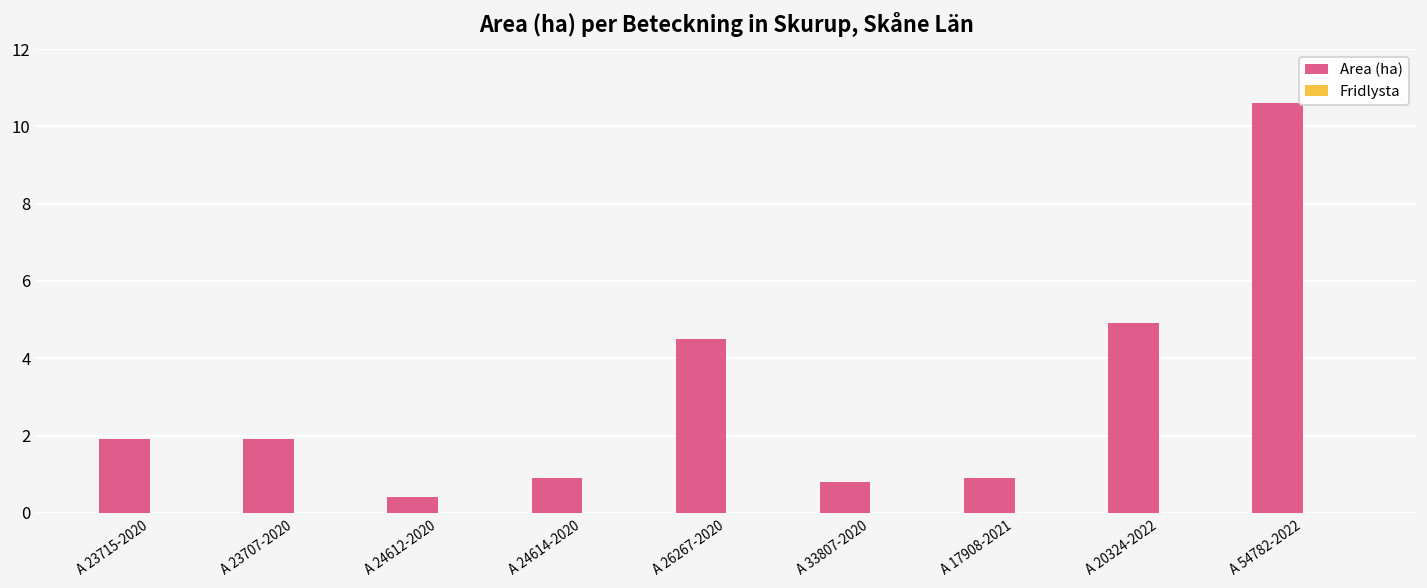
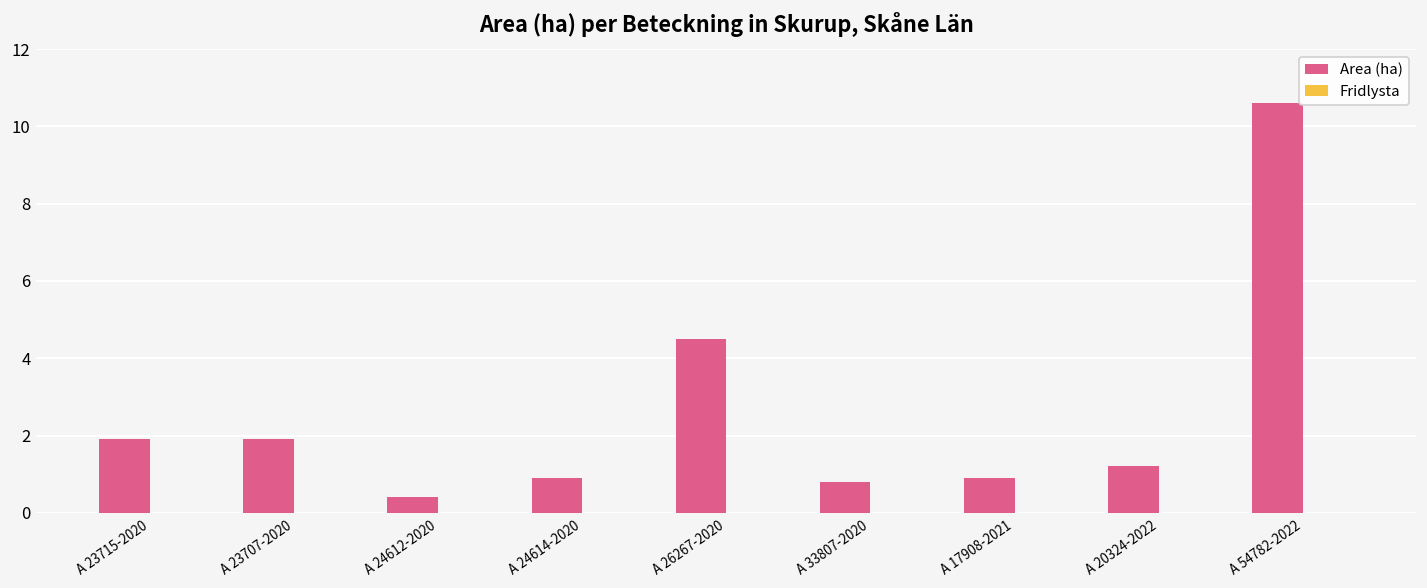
Area (ha), A 20324-2022: 4.9 -> 1.2
